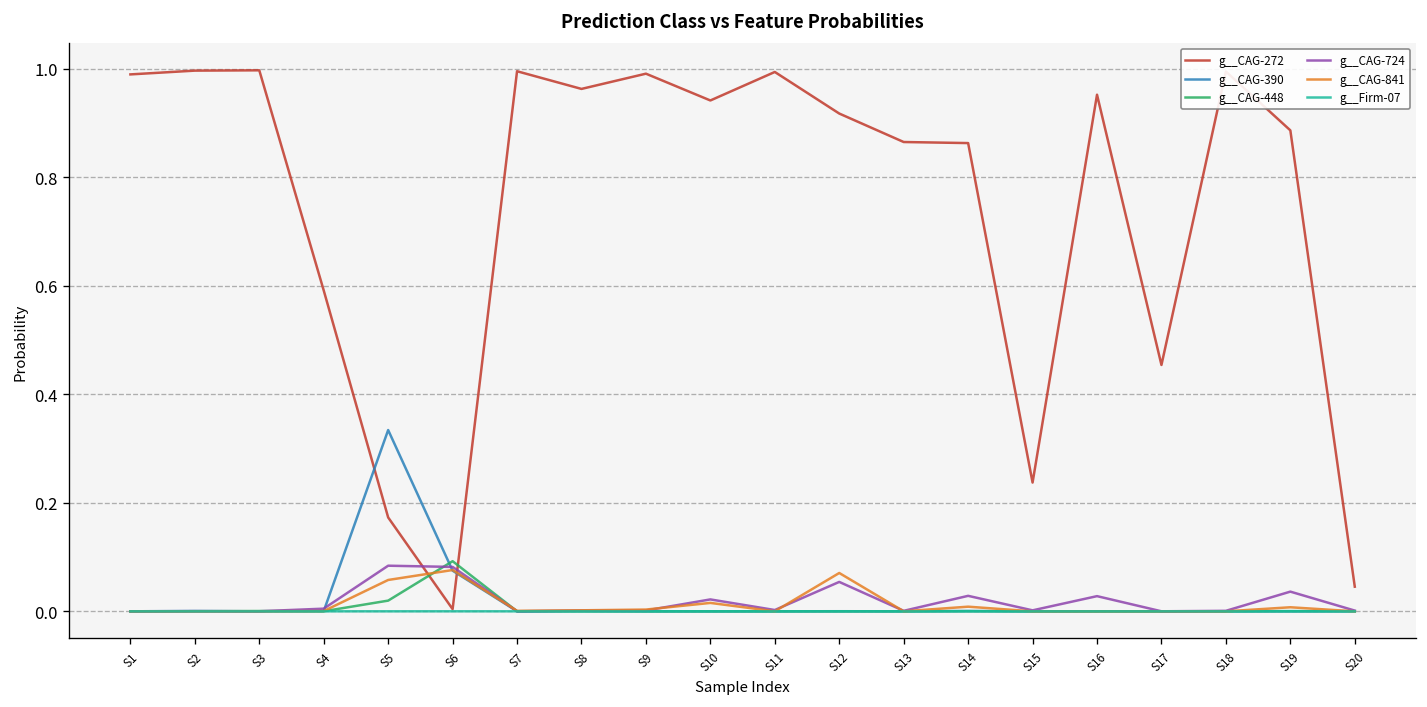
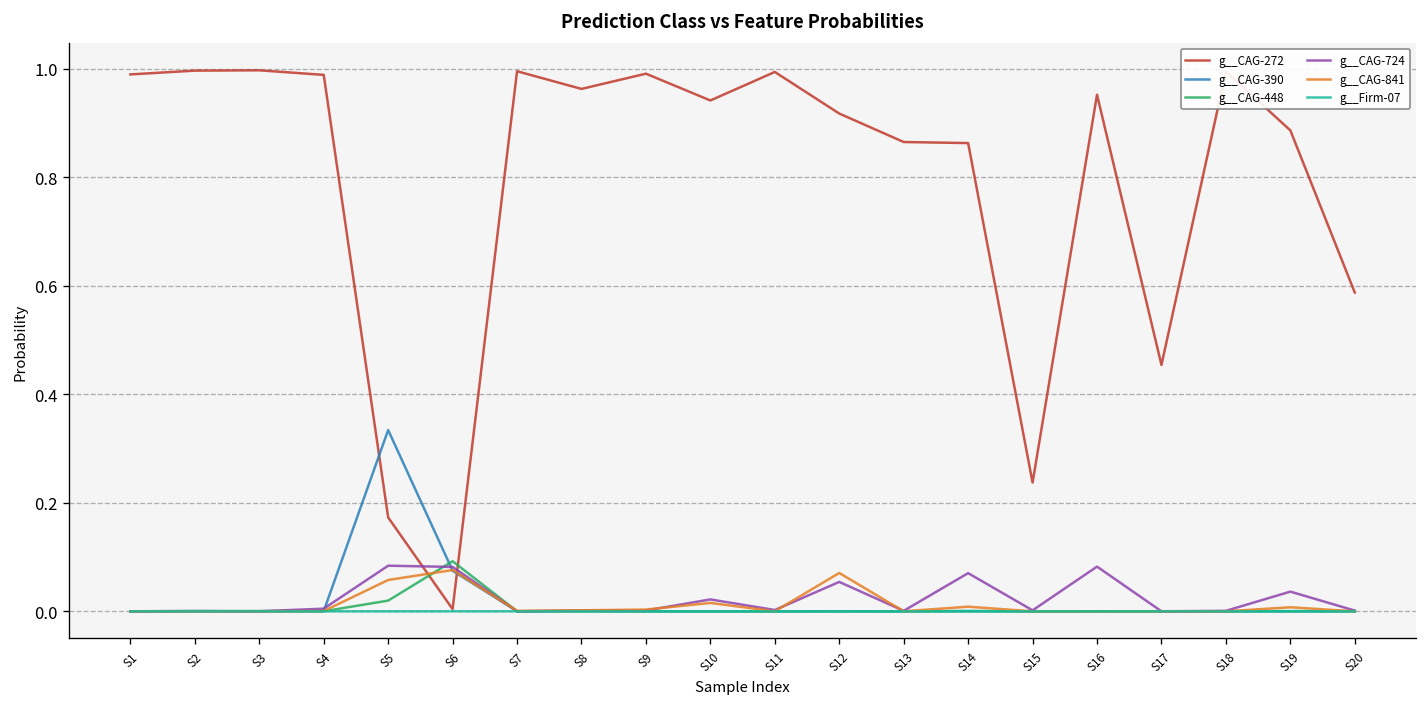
g__CAG-272, S4: 0.59 -> 0.99
g__CAG-724, S14: 0.03 -> 0.07
g__CAG-724, S16: 0.03 -> 0.08
g__CAG-272, S20: 0.05 -> 0.59
